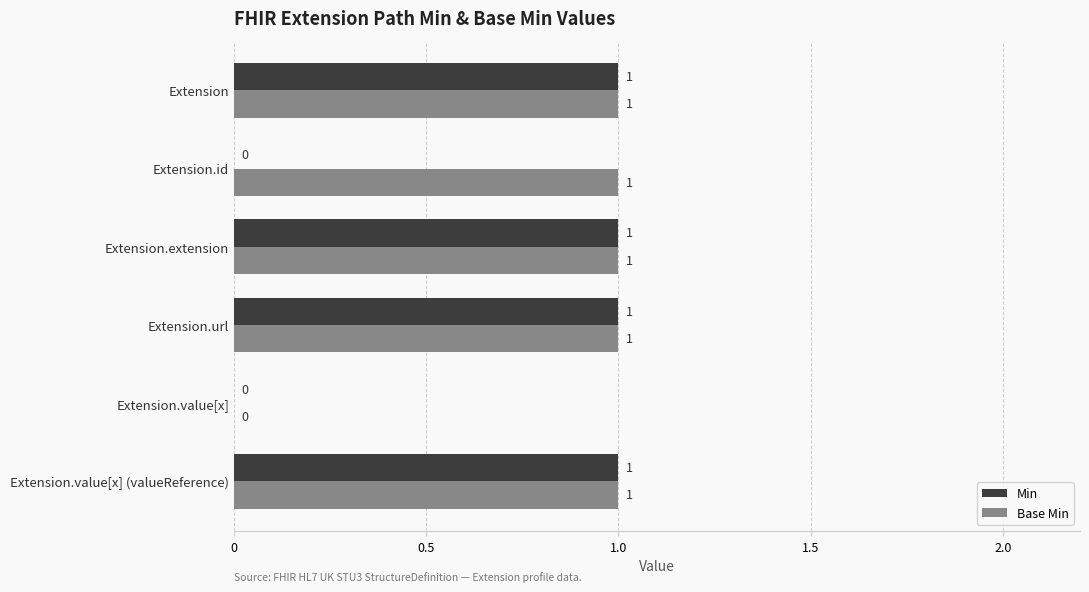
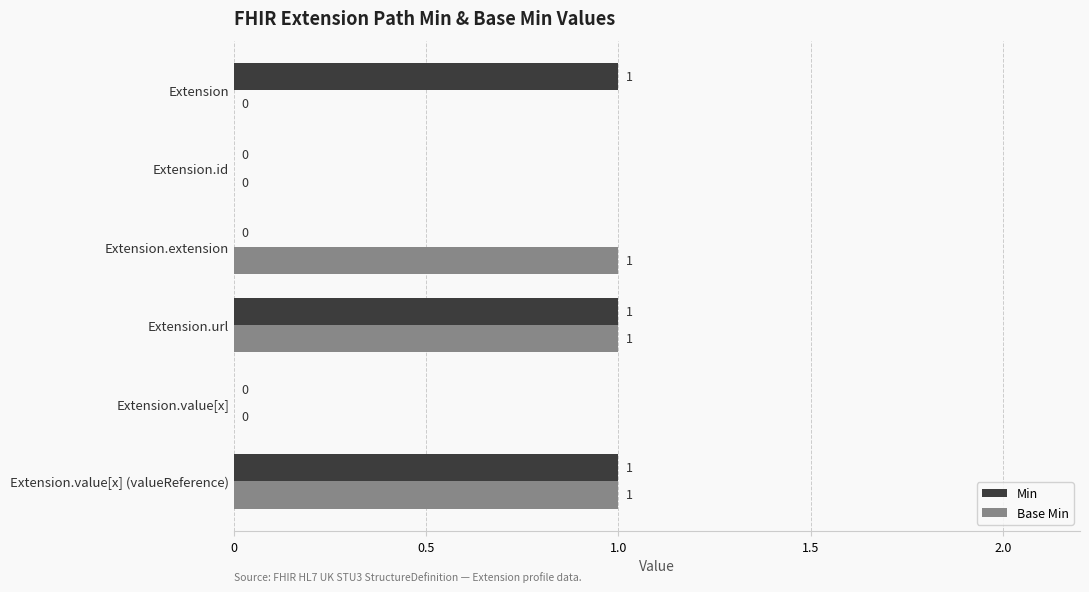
Base Min, Extension: 1 -> 0
Base Min, Extension.id: 1 -> 0
Min, Extension.extension: 1 -> 0
